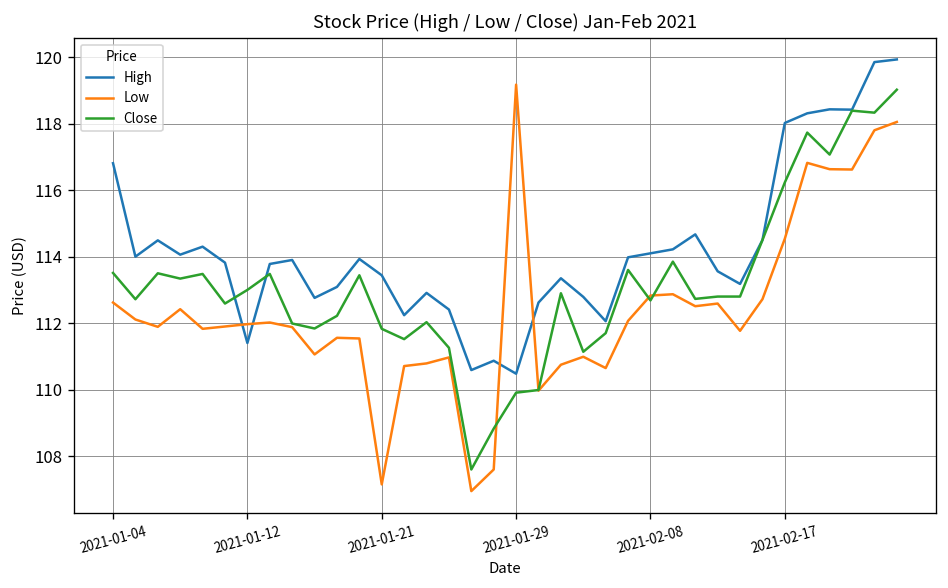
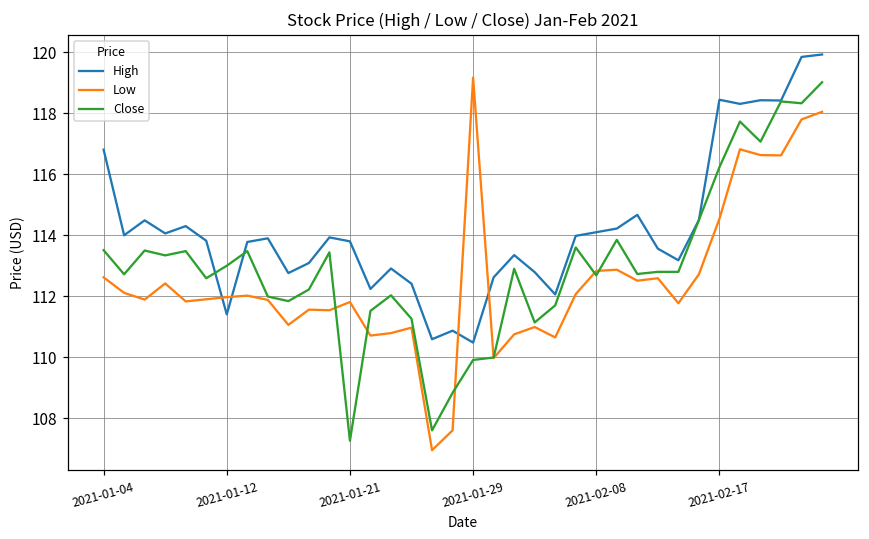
High, 2021-01-21: 113.4 -> 113.8
Low, 2021-01-21: 107.2 -> 111.8
Close, 2021-01-21: 111.8 -> 107.3
High, 2021-02-17: 118.0 -> 118.4
